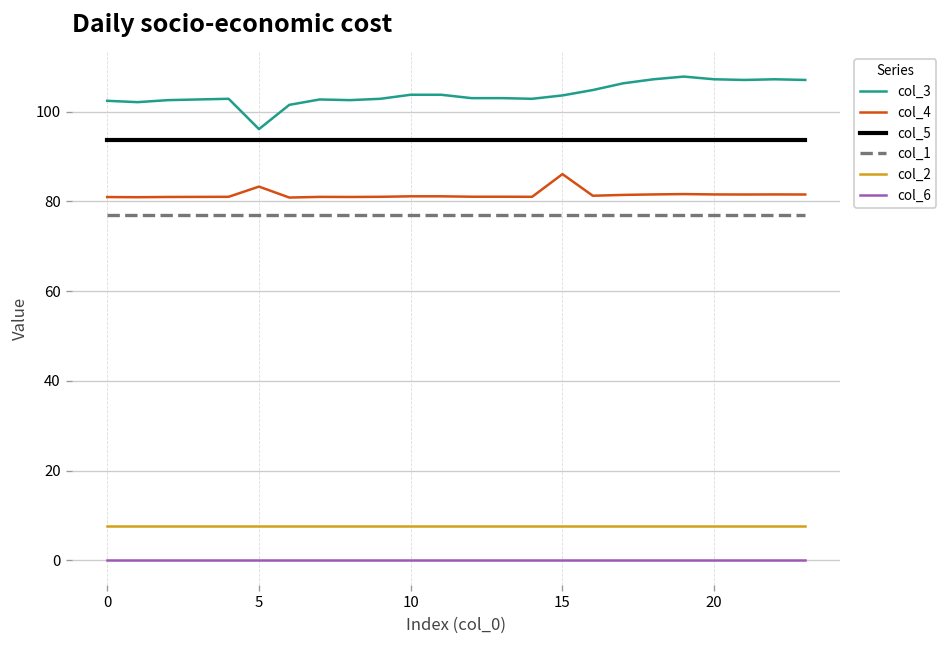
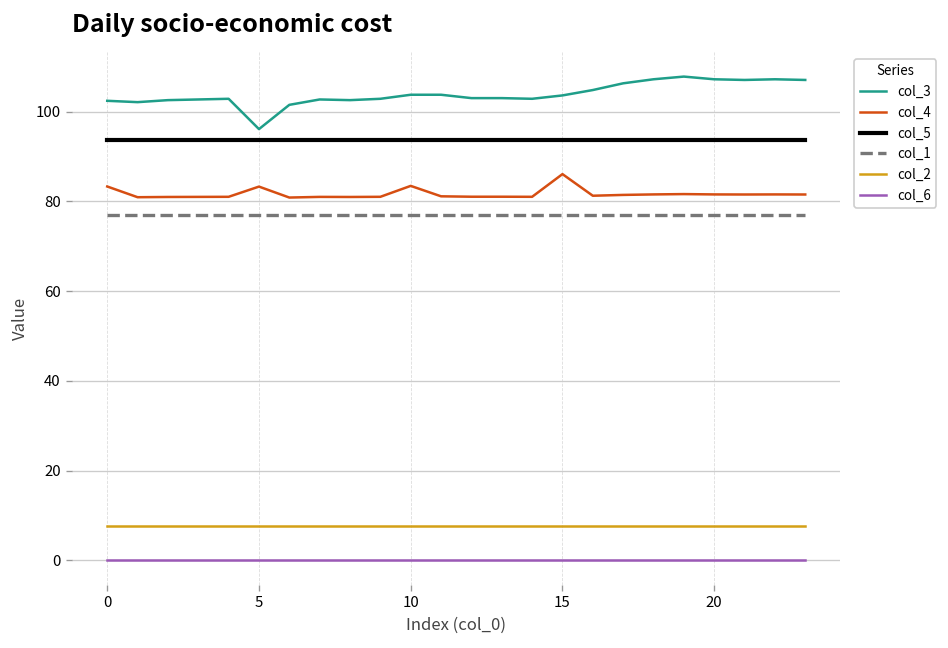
col_4, 0: 81 -> 83
col_4, 10: 81 -> 83
